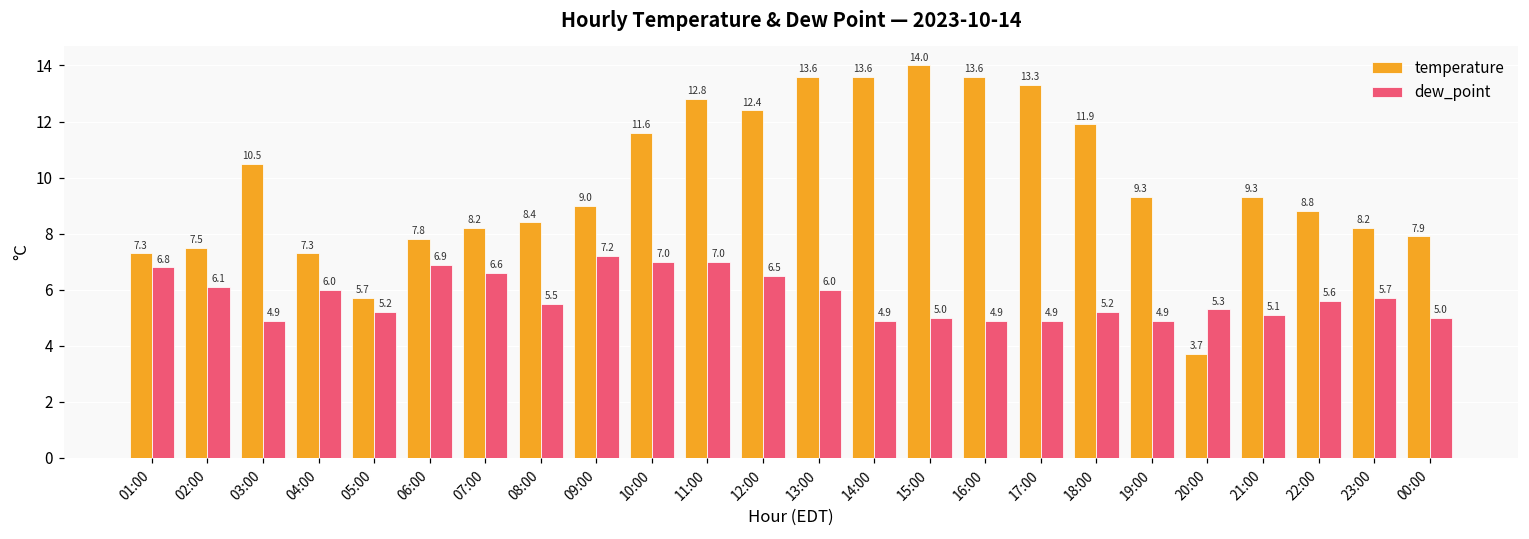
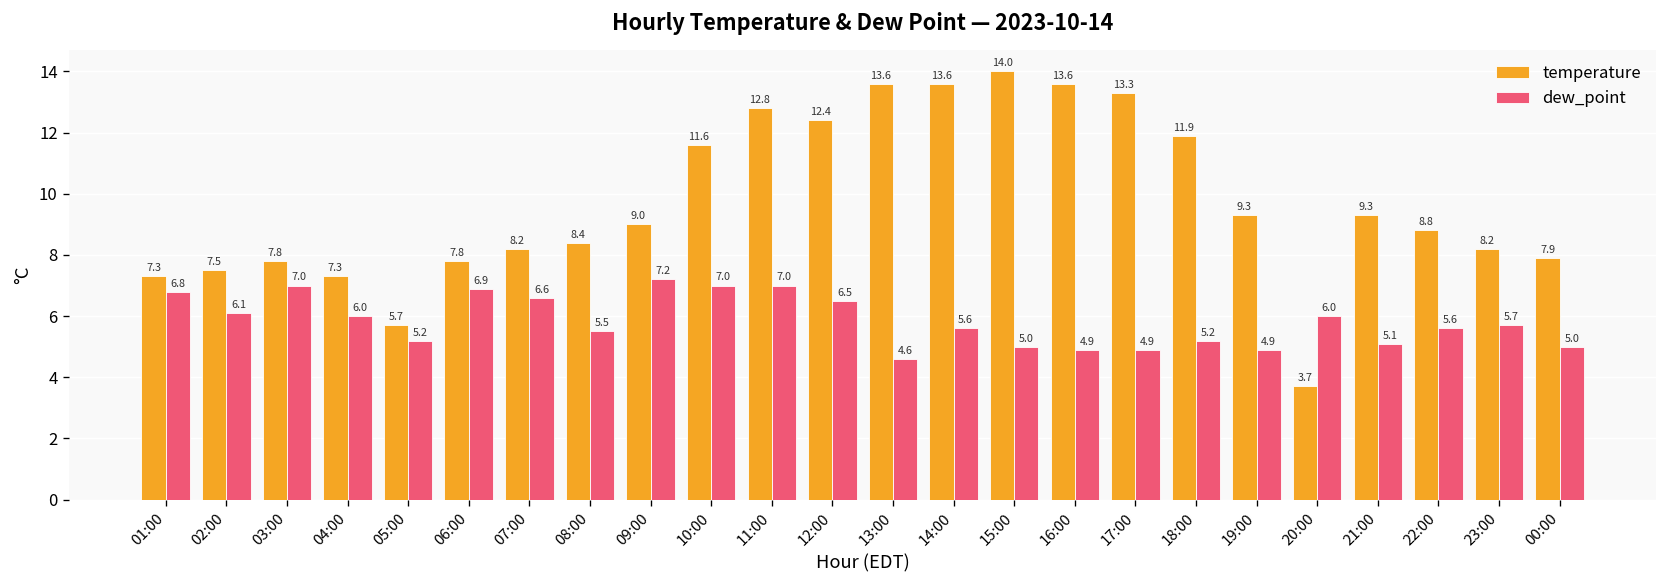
temperature, 03:00: 10.5 -> 7.8
dew_point, 03:00: 4.9 -> 7.0
dew_point, 13:00: 6.0 -> 4.6
dew_point, 14:00: 4.9 -> 5.6
dew_point, 20:00: 5.3 -> 6.0
